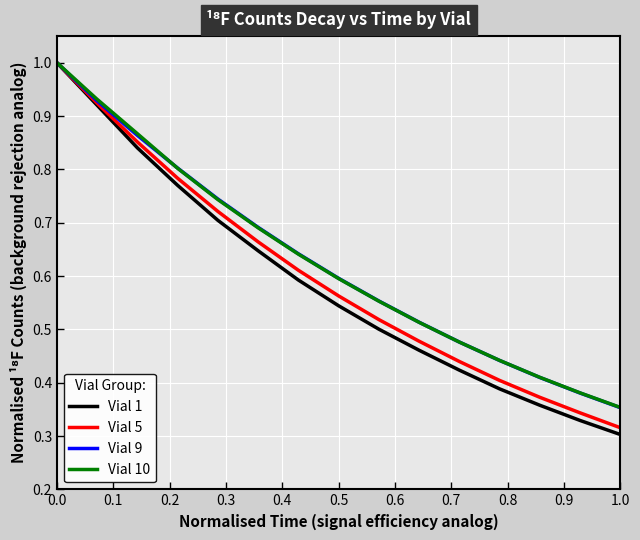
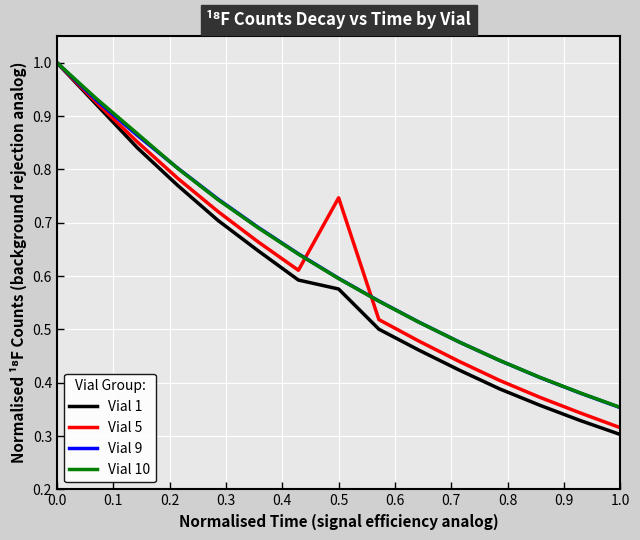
Vial 1, 0.5: 0.54 -> 0.58
Vial 5, 0.5: 0.56 -> 0.75
